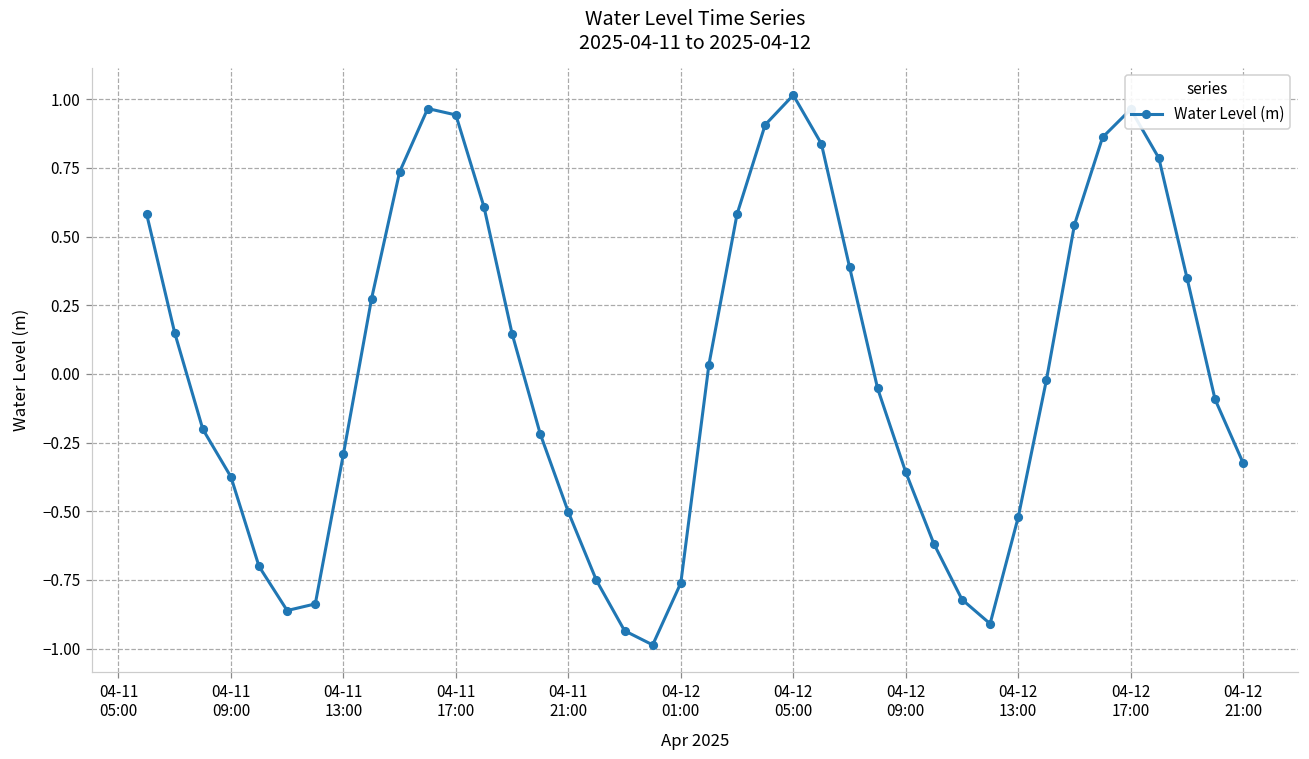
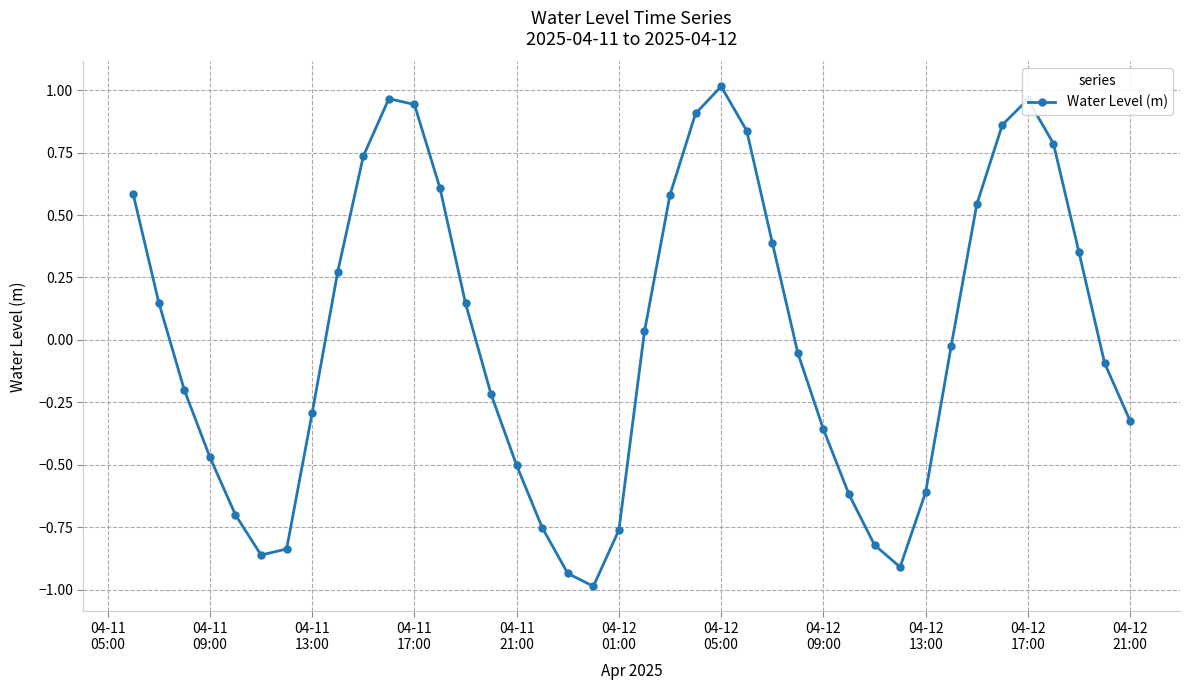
04-11 09:00: -0.37 -> -0.47
04-12 13:00: -0.52 -> -0.61
